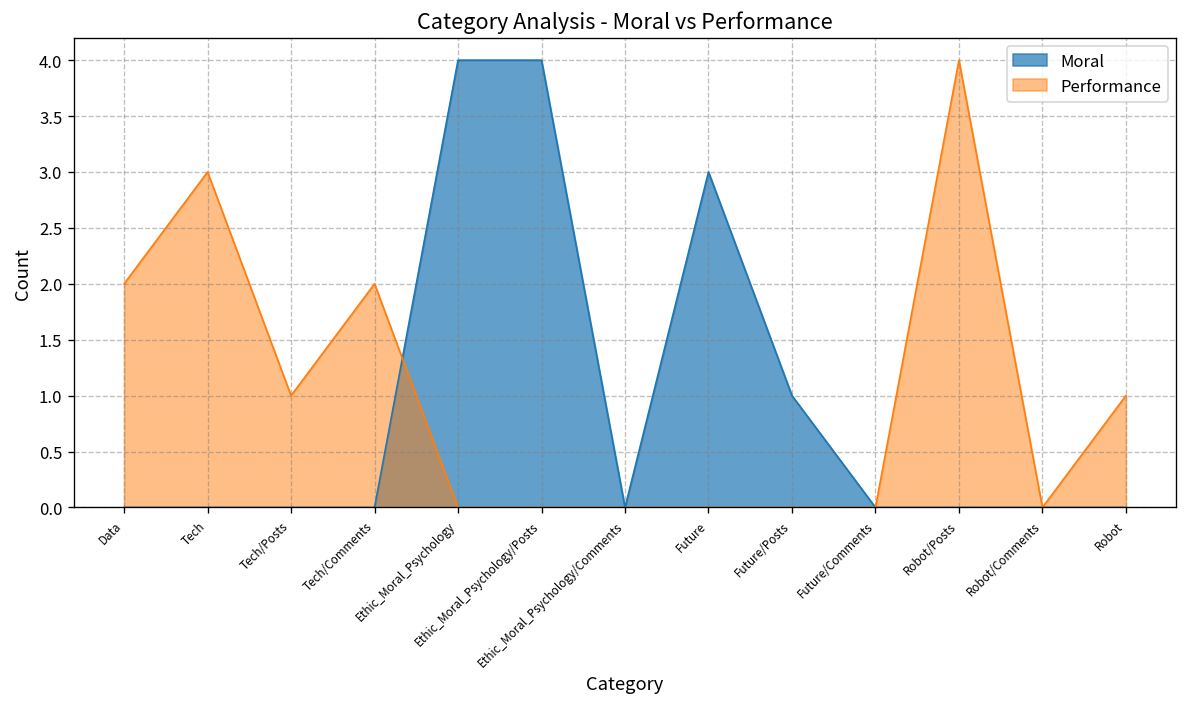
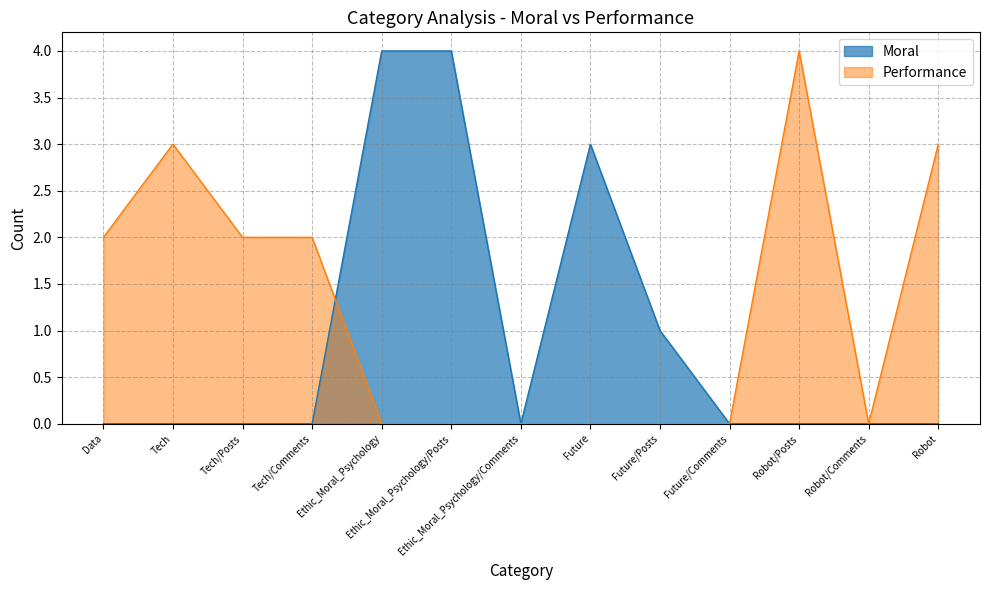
Performance, Tech/Posts: 1 -> 2
Performance, Robot: 1 -> 3
